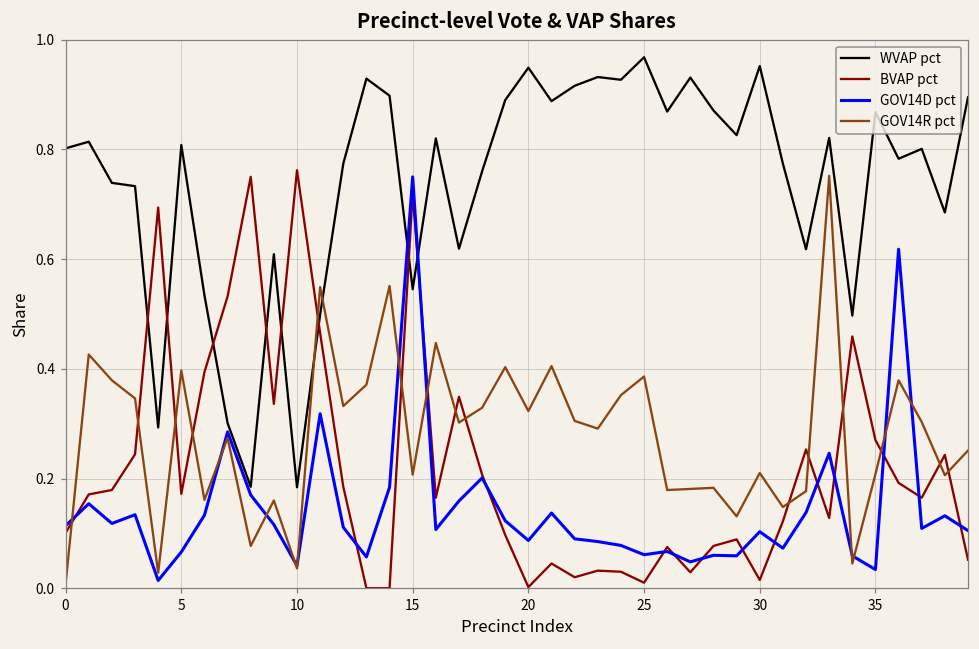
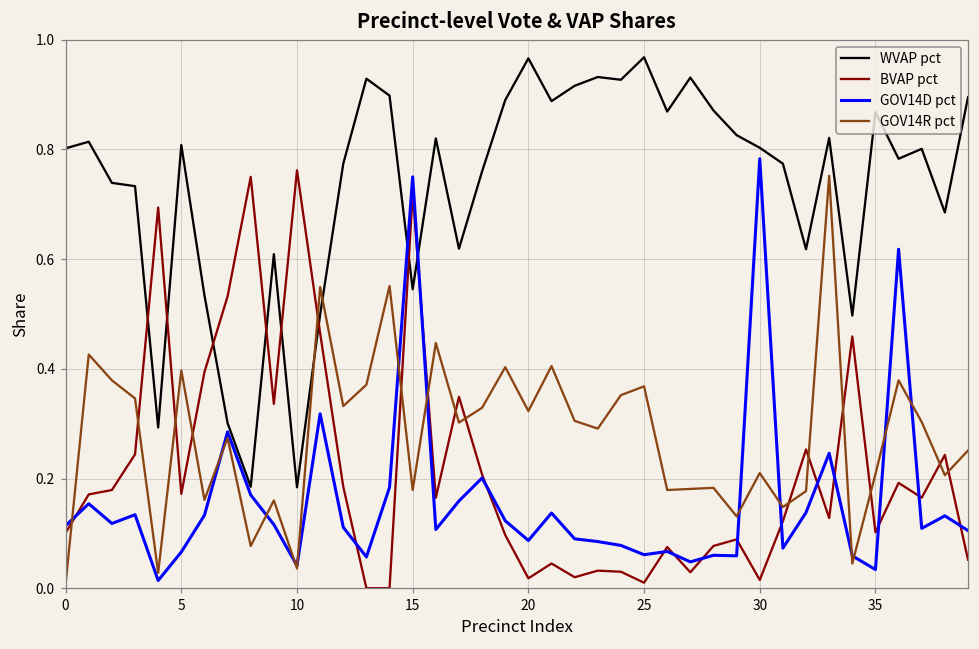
GOV14R pct, 15: 0.21 -> 0.18
WVAP pct, 20: 0.95 -> 0.97
BVAP pct, 20: 0.00 -> 0.02
GOV14R pct, 25: 0.39 -> 0.37
WVAP pct, 30: 0.95 -> 0.80
GOV14D pct, 30: 0.10 -> 0.78
BVAP pct, 35: 0.27 -> 0.10
